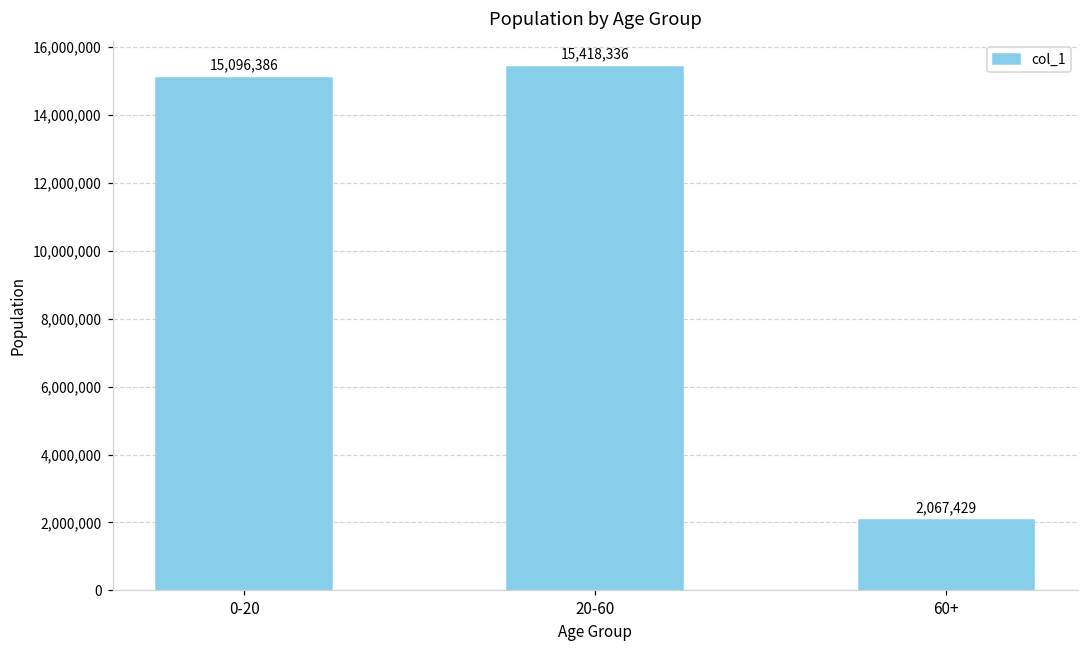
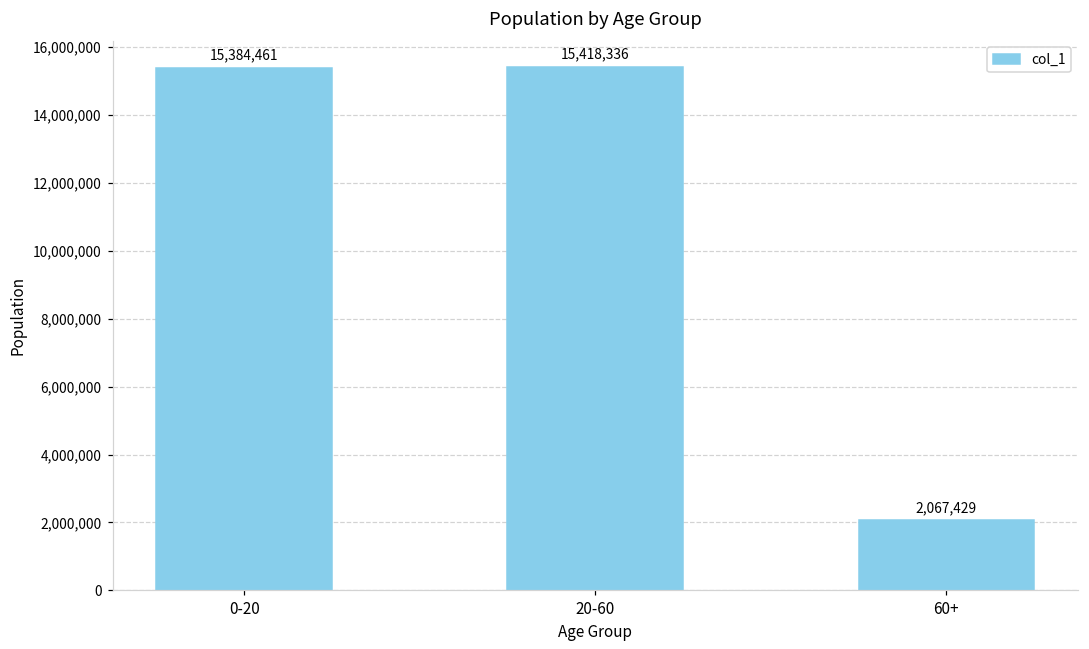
0-20: 15,096,386 -> 15,384,461
